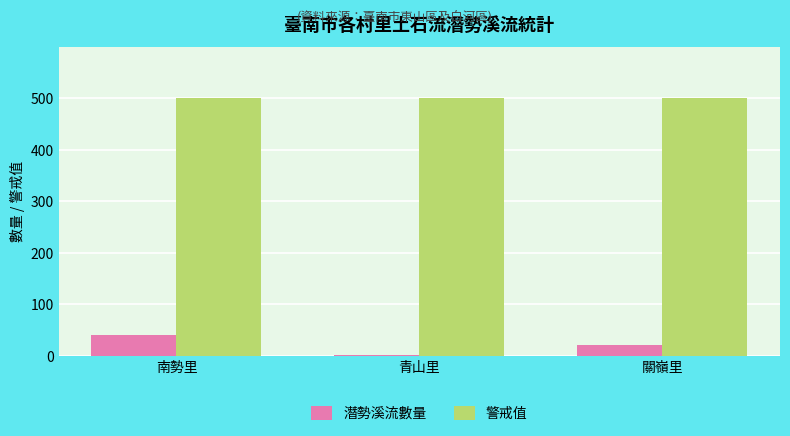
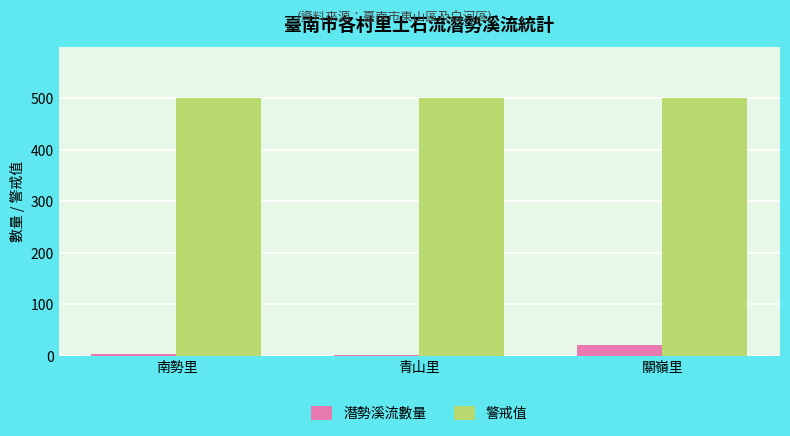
潛勢溪流數量, 南勢里: 40 -> 0
